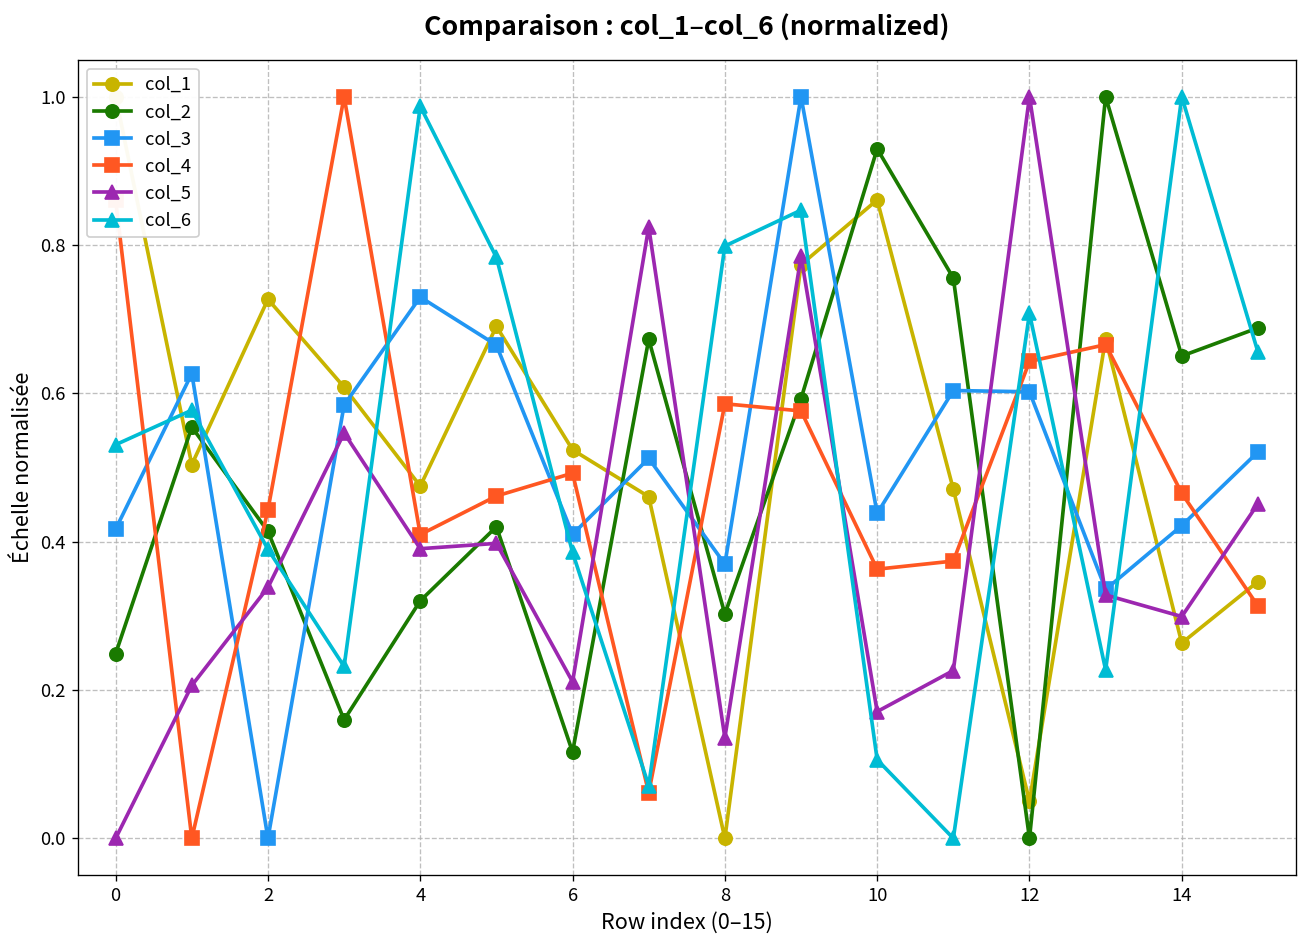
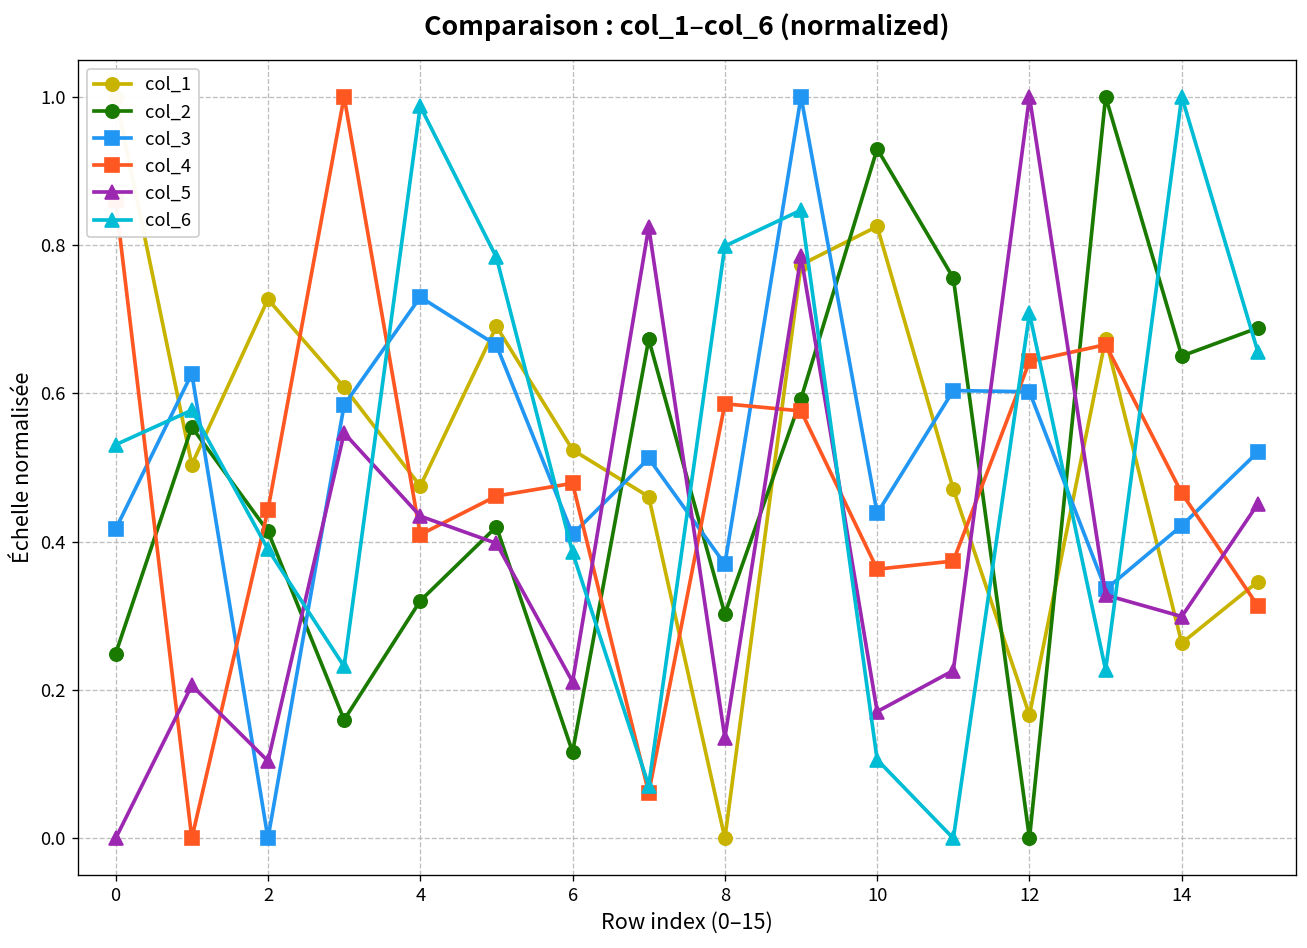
col_5, 2: 0.34 -> 0.10
col_5, 4: 0.39 -> 0.43
col_4, 6: 0.49 -> 0.48
col_1, 10: 0.86 -> 0.83
col_1, 12: 0.05 -> 0.17
